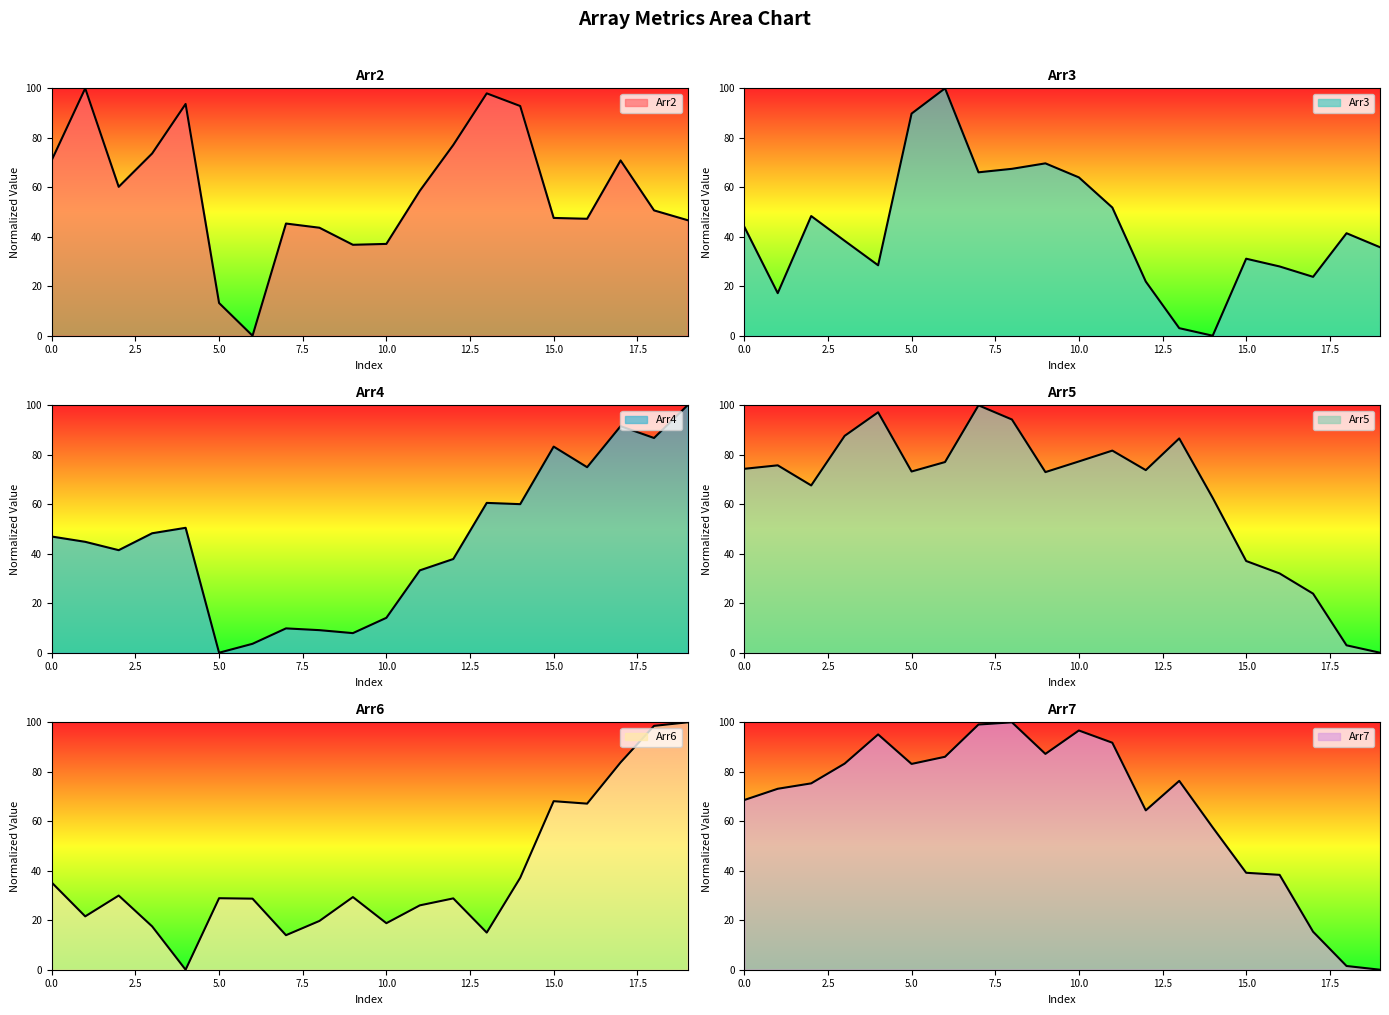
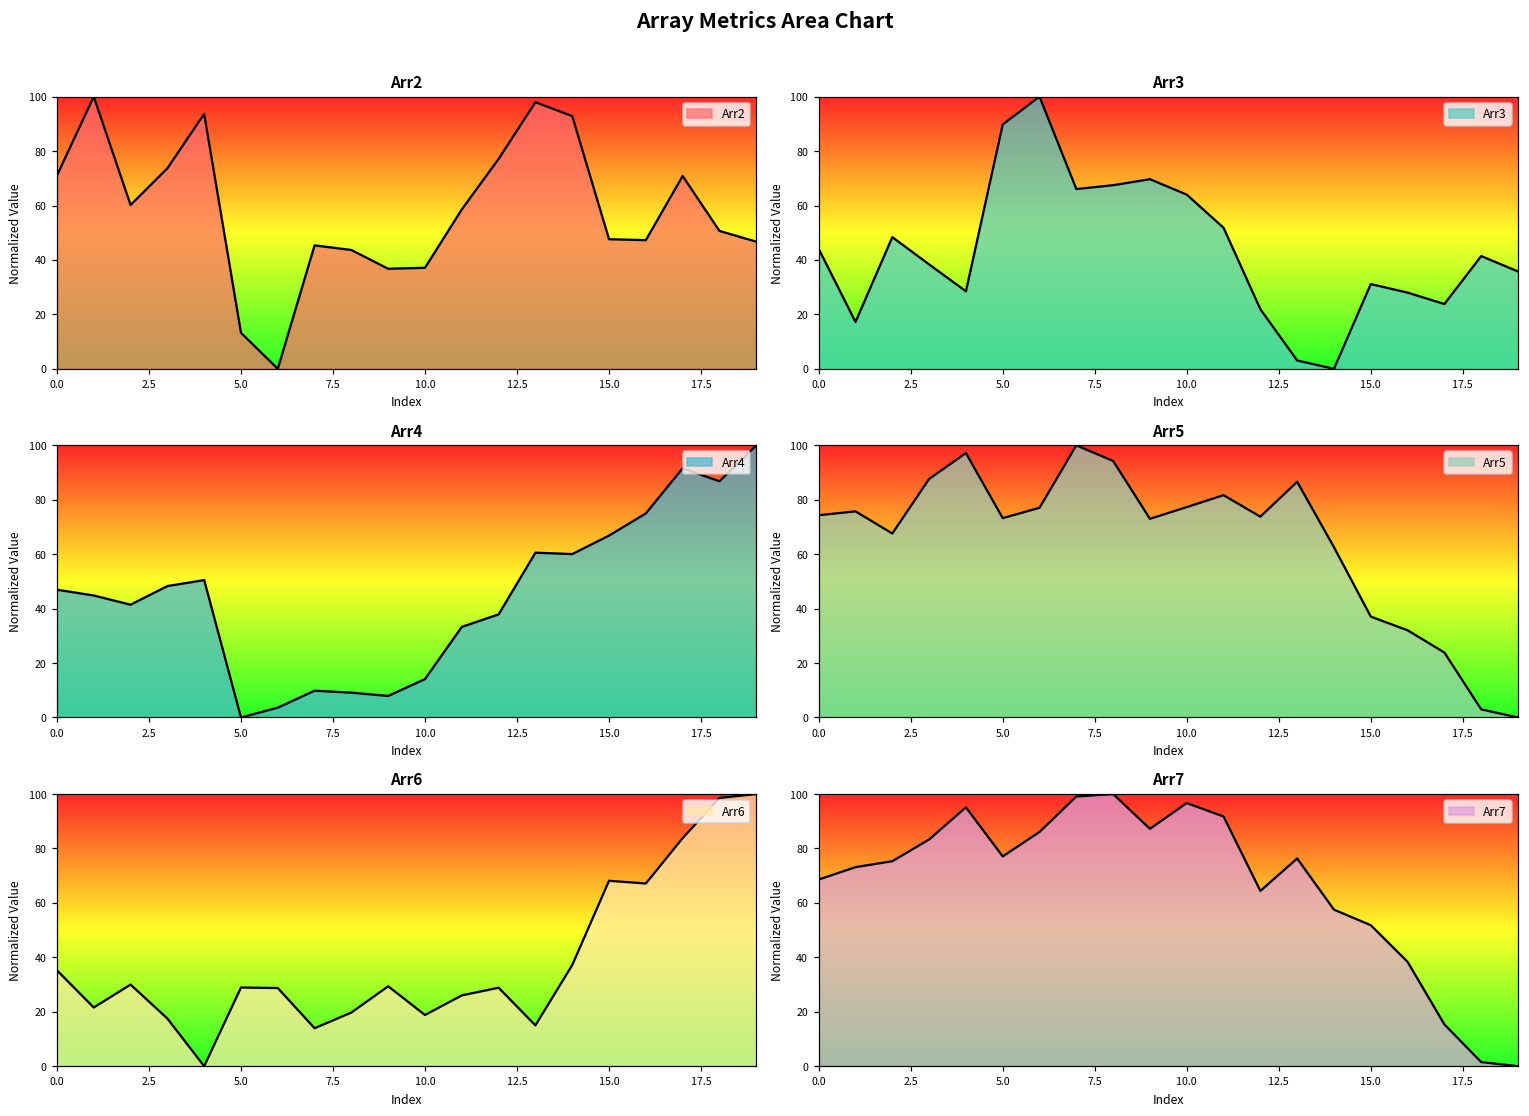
Arr4, 15.0: 83 -> 67
Arr7, 5.0: 83 -> 77
Arr7, 15.0: 39 -> 52
